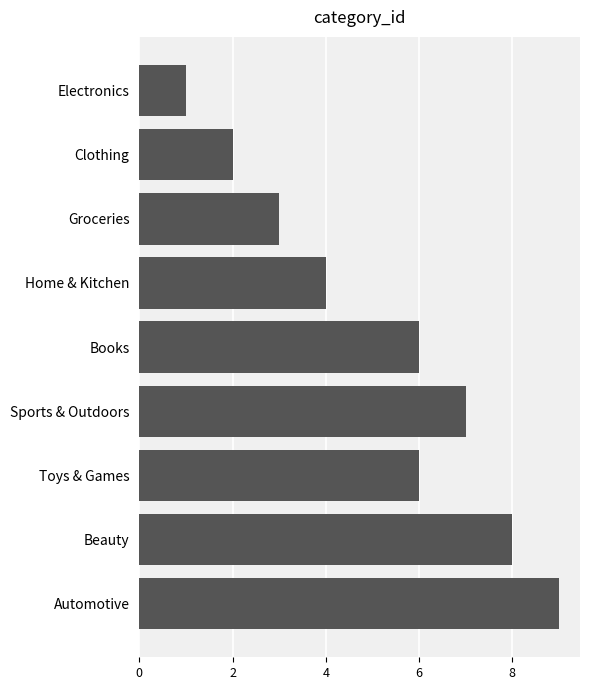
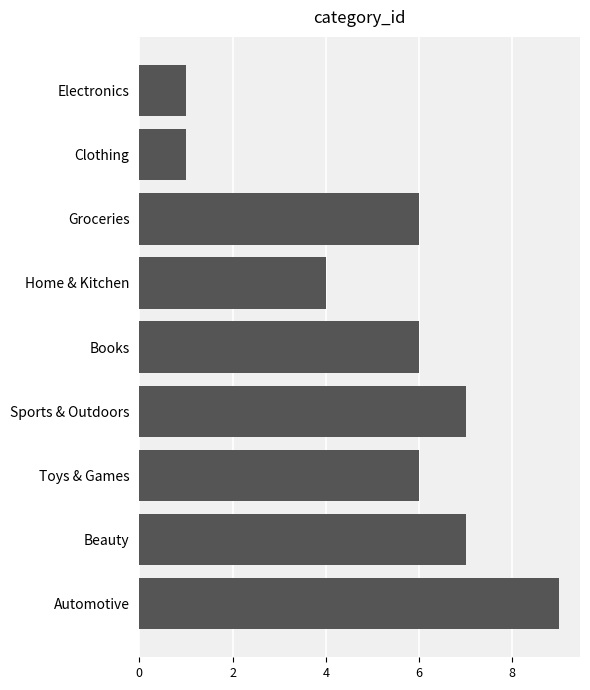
Clothing: 2 -> 1
Groceries: 3 -> 6
Beauty: 8 -> 7
